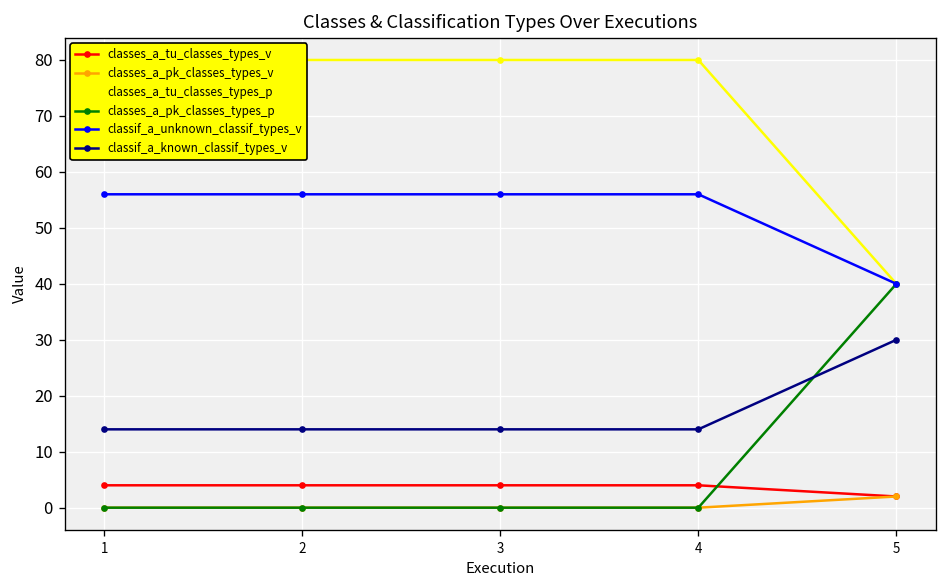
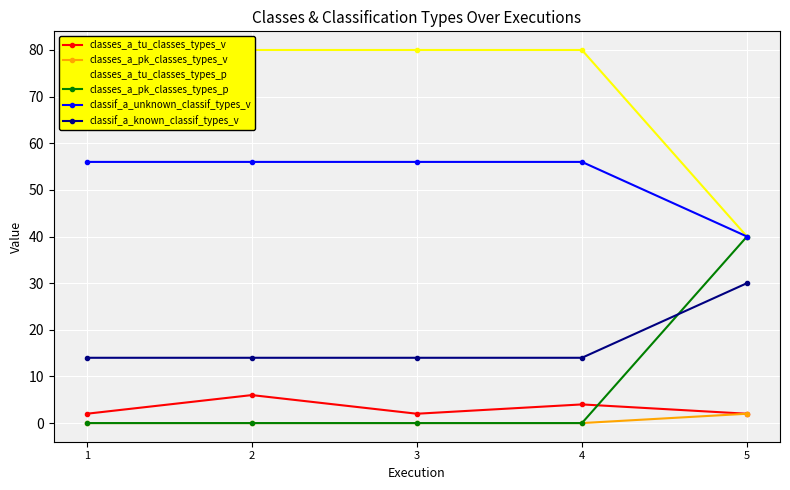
classes_a_tu_classes_types_v, 1: 4 -> 2
classes_a_tu_classes_types_v, 2: 4 -> 6
classes_a_tu_classes_types_v, 3: 4 -> 2
